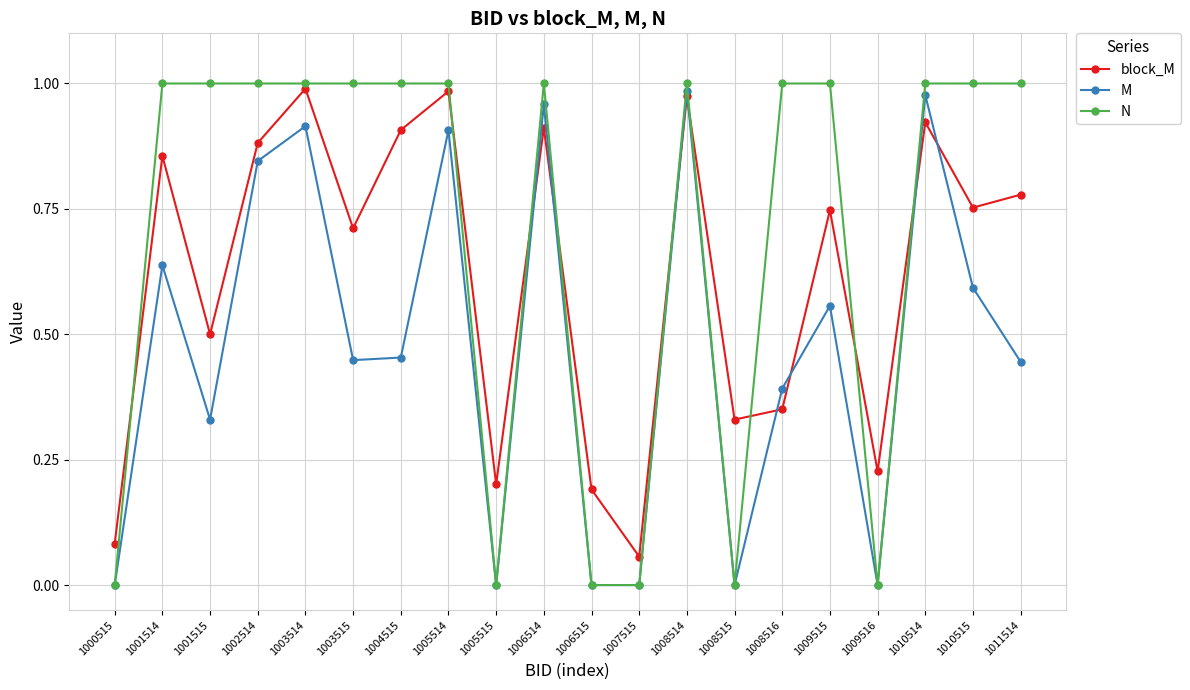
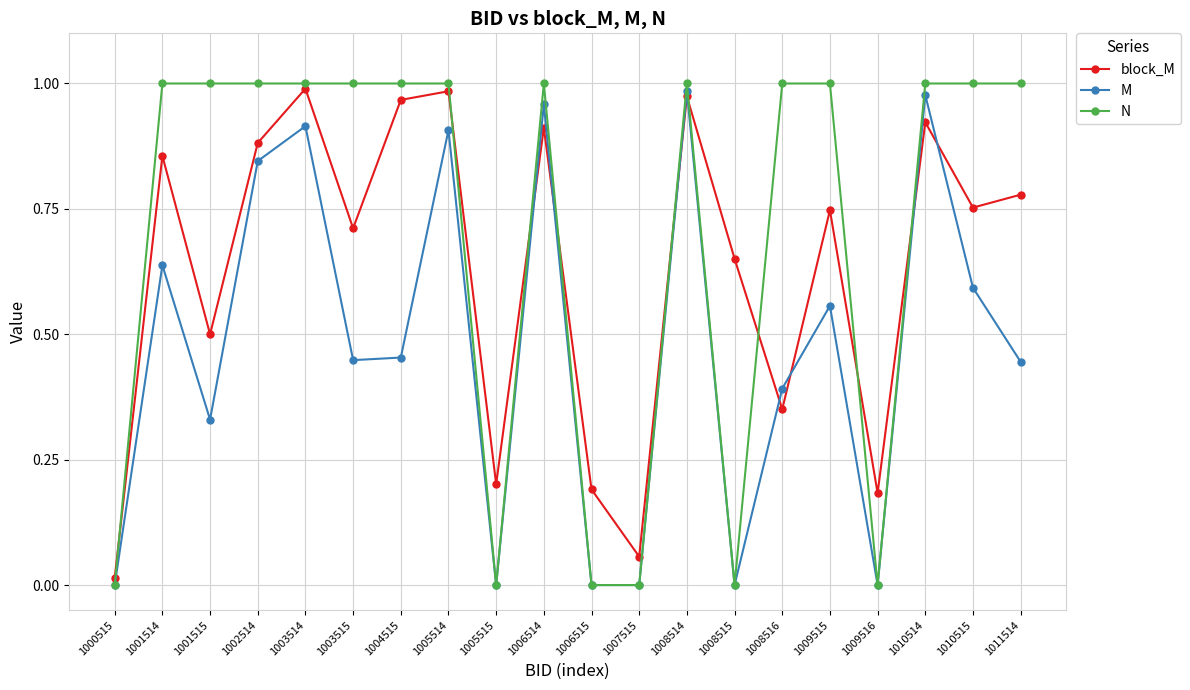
block_M, 1000515: 0.08 -> 0.01
block_M, 1004515: 0.91 -> 0.97
block_M, 1008515: 0.33 -> 0.65
block_M, 1009516: 0.23 -> 0.18
